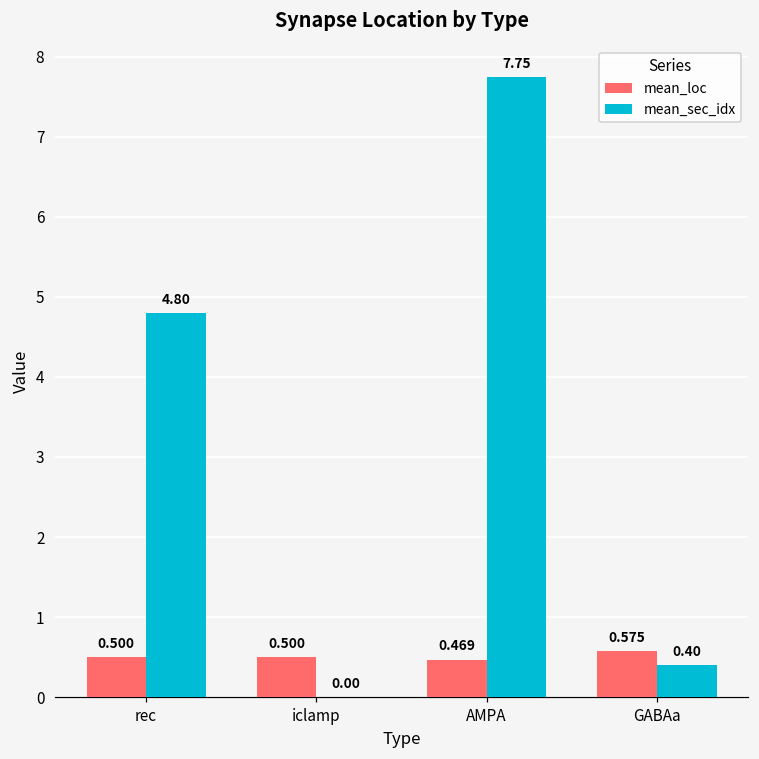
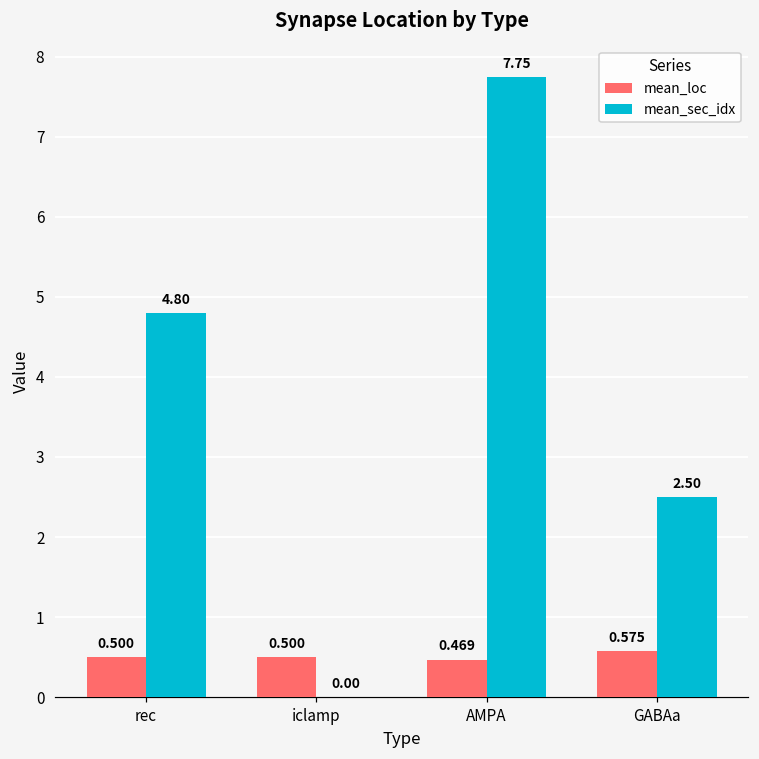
mean_sec_idx, GABAa: 0.40 -> 2.50
